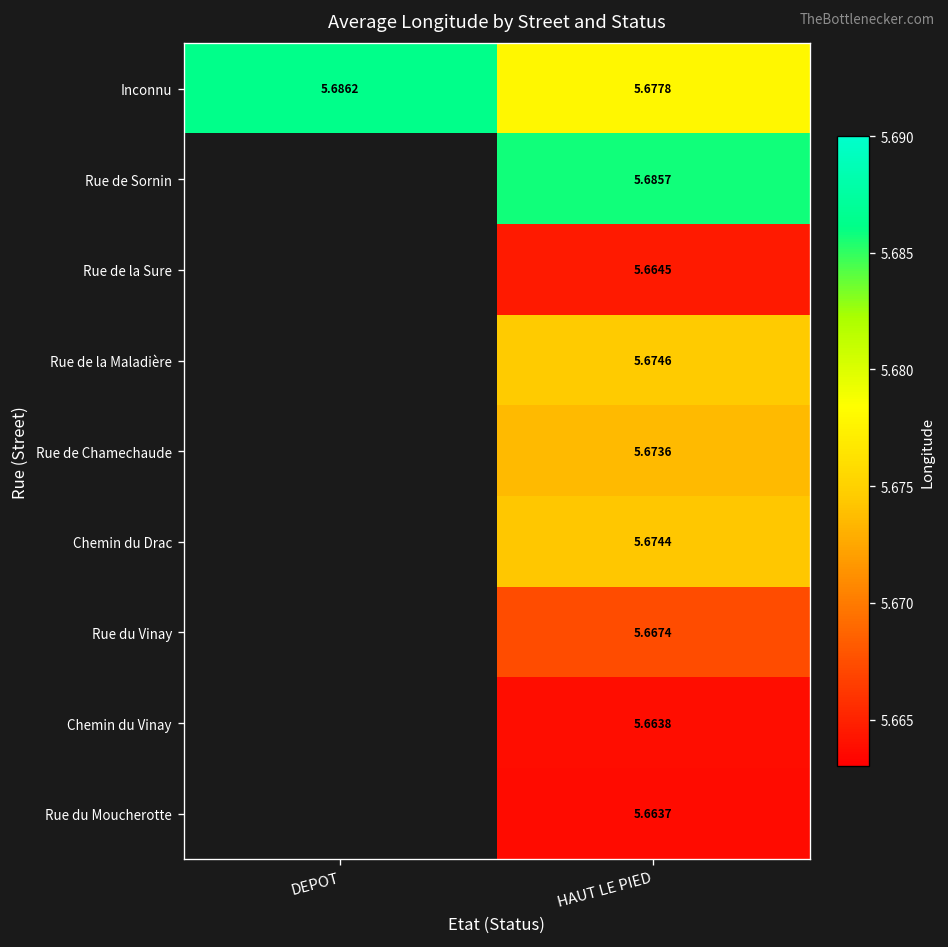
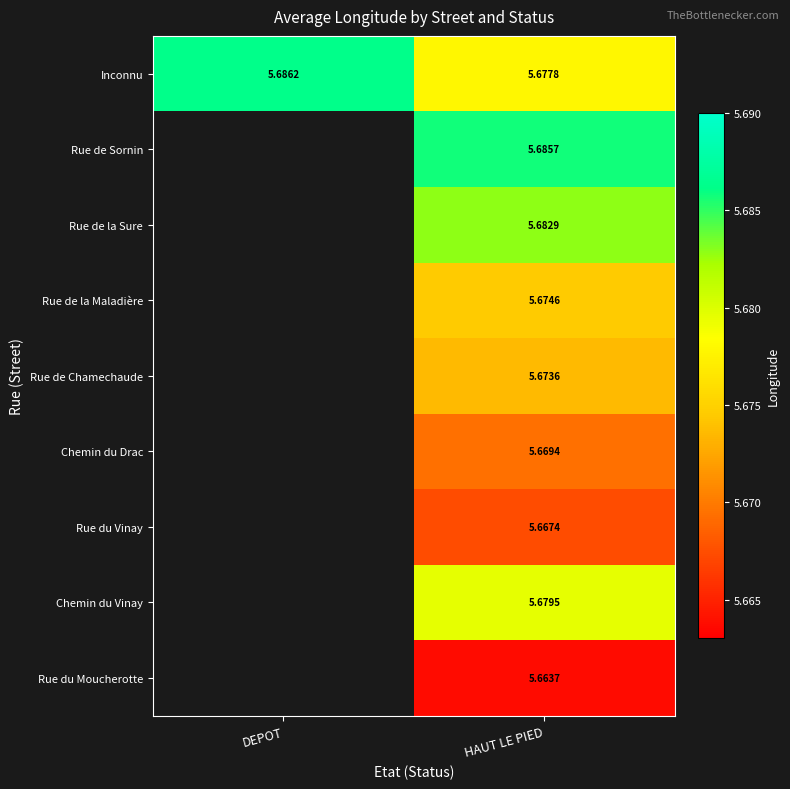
Rue de la Sure, HAUT LE PIED: 5.6645 -> 5.6829
Chemin du Drac, HAUT LE PIED: 5.6744 -> 5.6694
Chemin du Vinay, HAUT LE PIED: 5.6638 -> 5.6795
